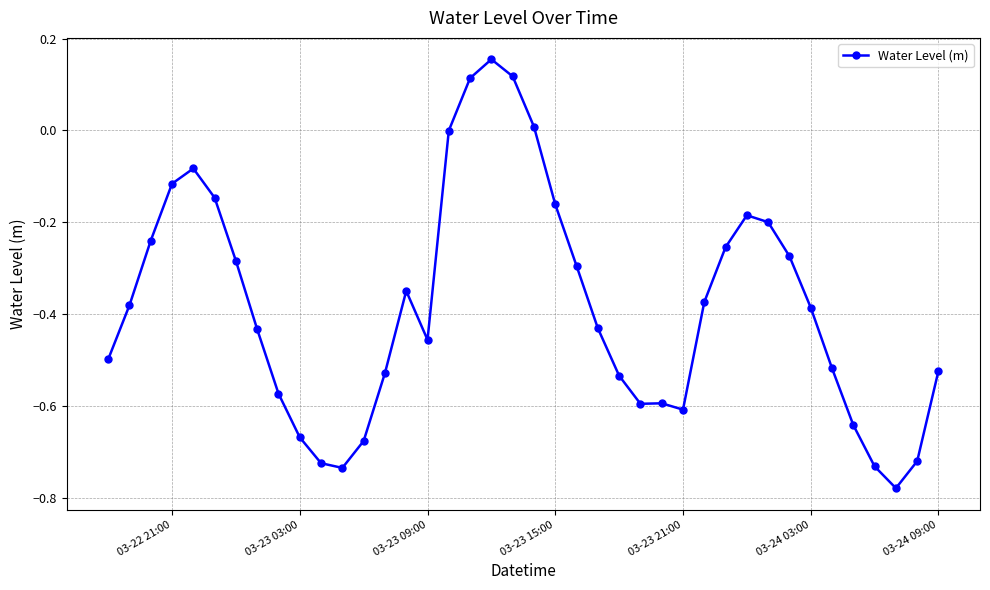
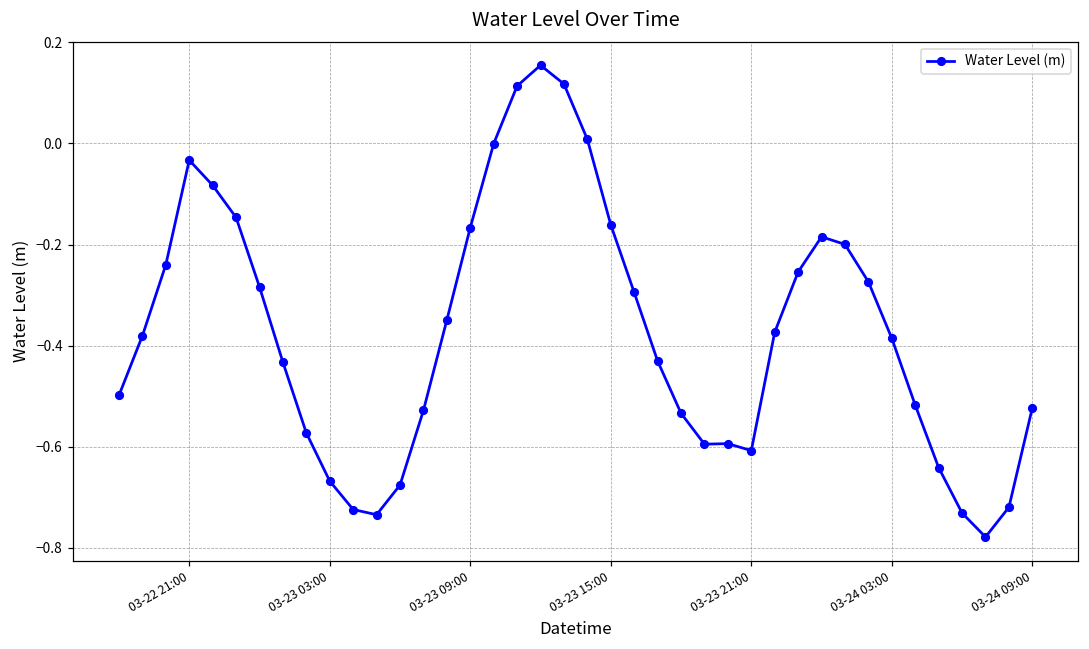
03-22 21:00: -0.12 -> -0.03
03-23 09:00: -0.46 -> -0.17
